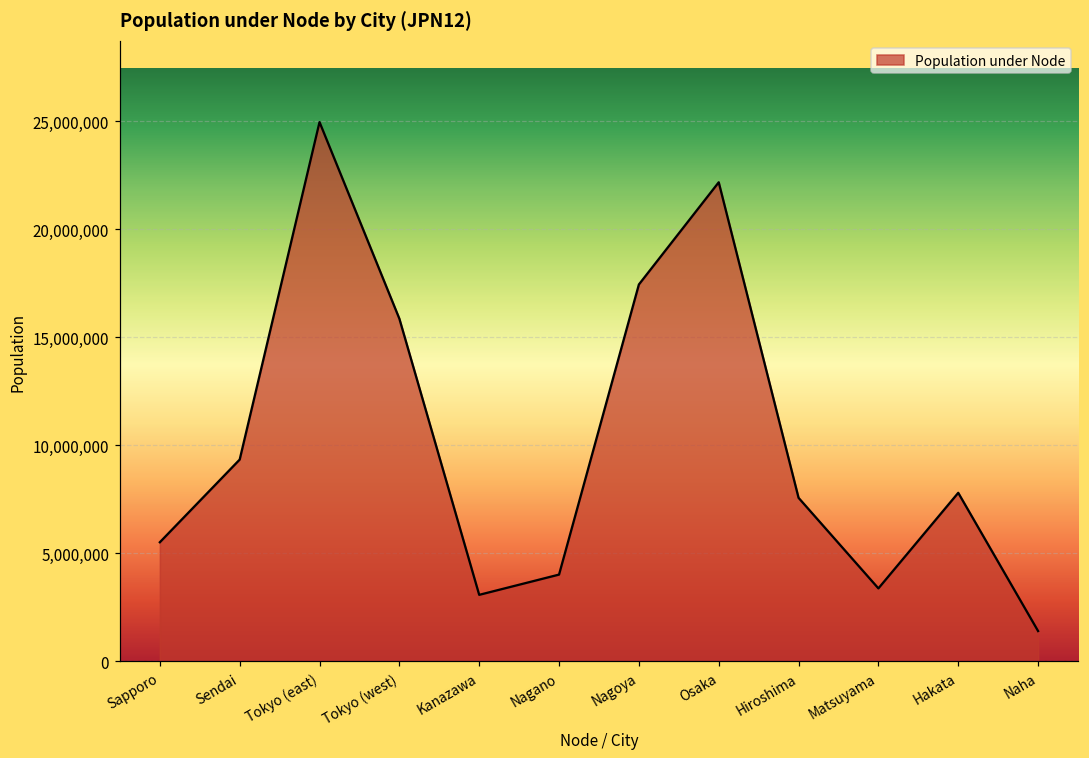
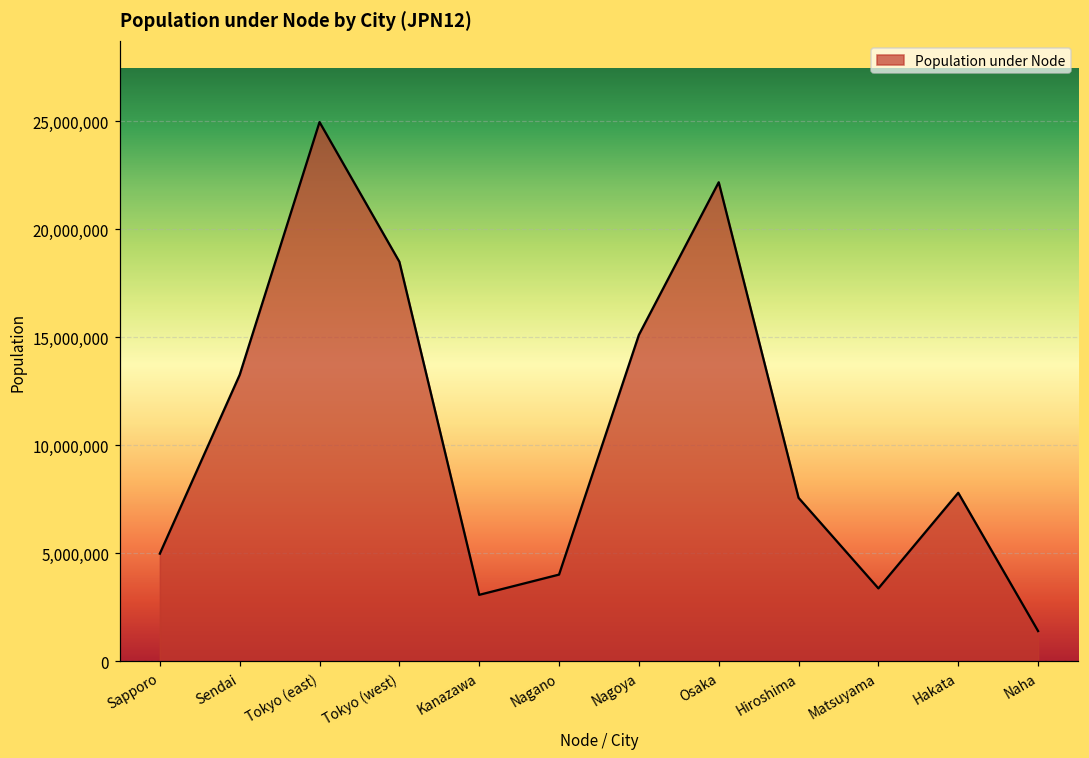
Sapporo: 5,500,000 -> 5,000,000
Sendai: 9,300,000 -> 13,300,000
Tokyo (west): 15,900,000 -> 18,500,000
Nagoya: 17,400,000 -> 15,100,000
